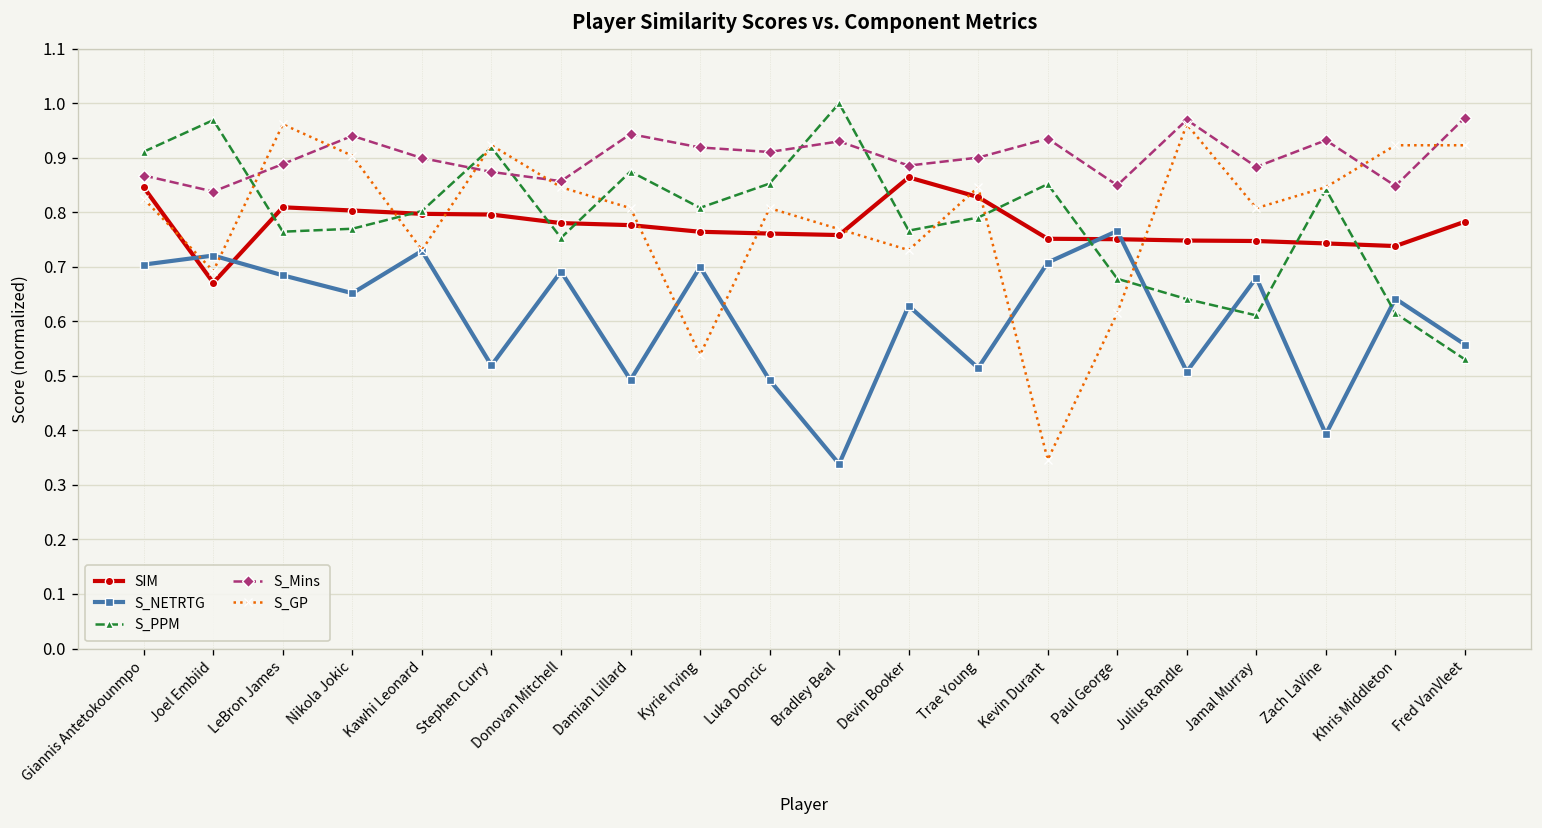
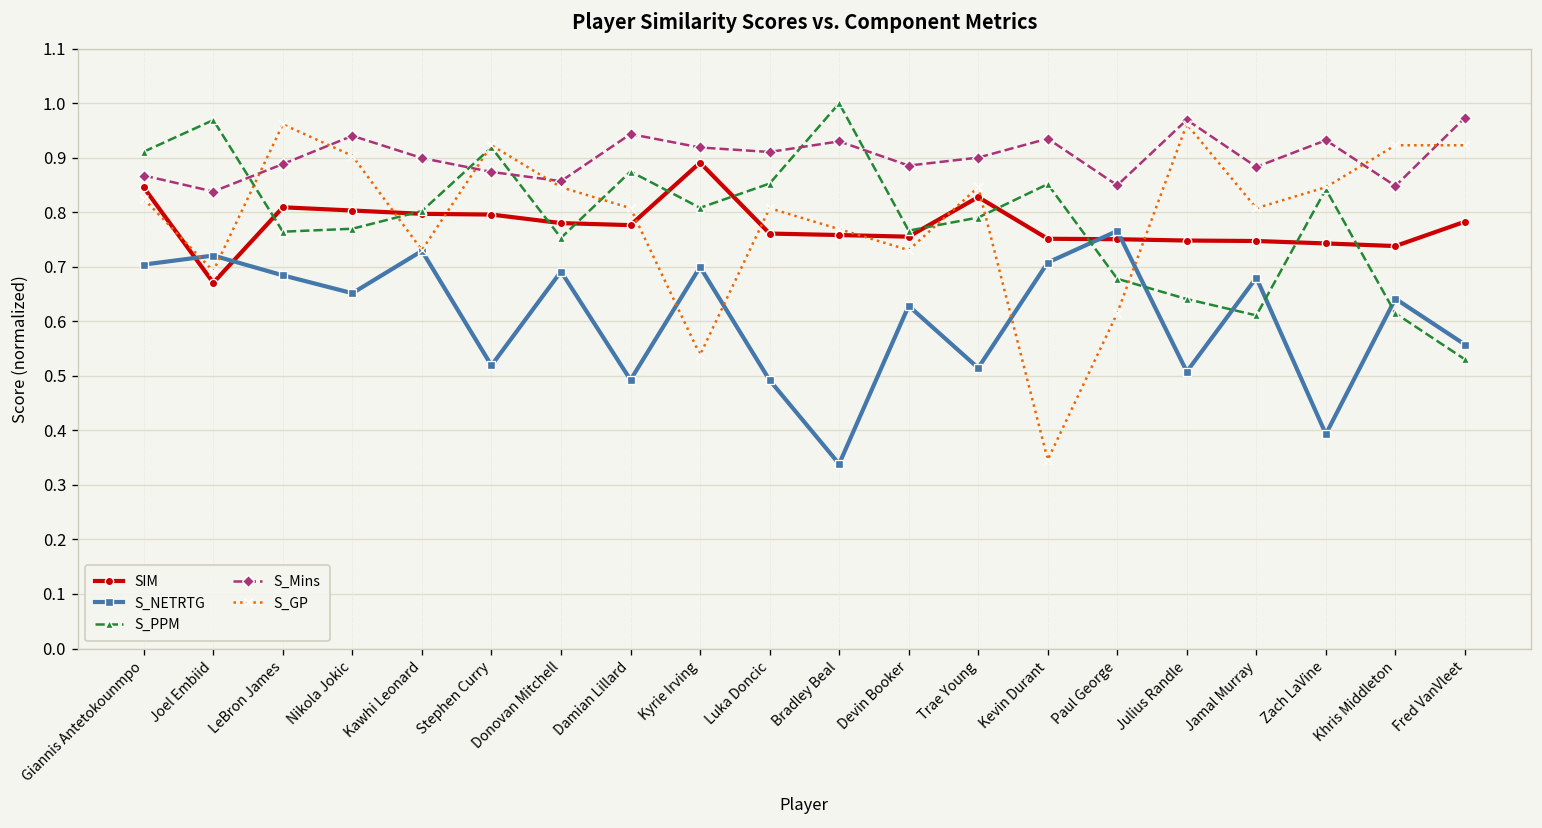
SIM, Kyrie Irving: 0.76 -> 0.89
SIM, Devin Booker: 0.86 -> 0.76
